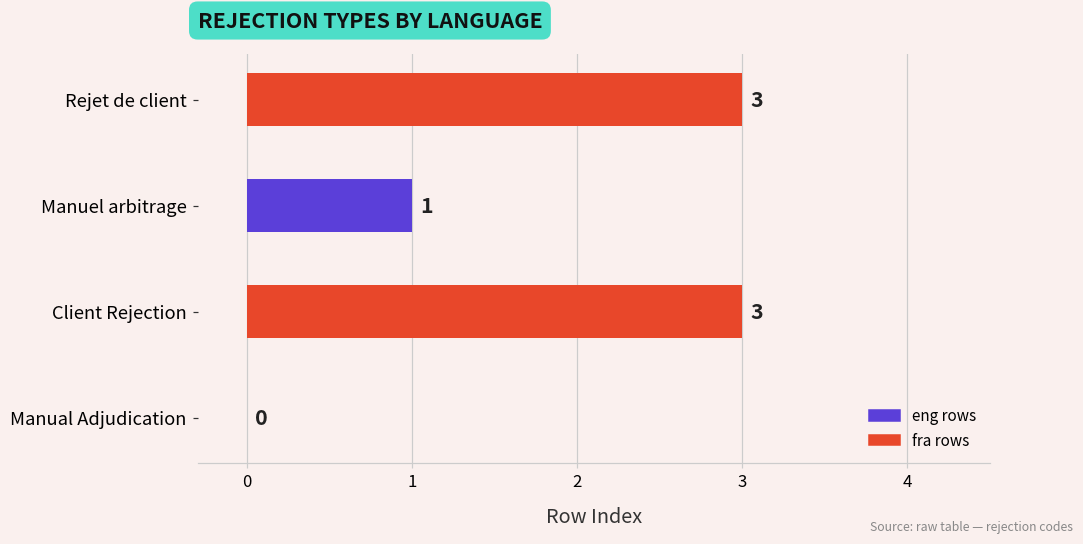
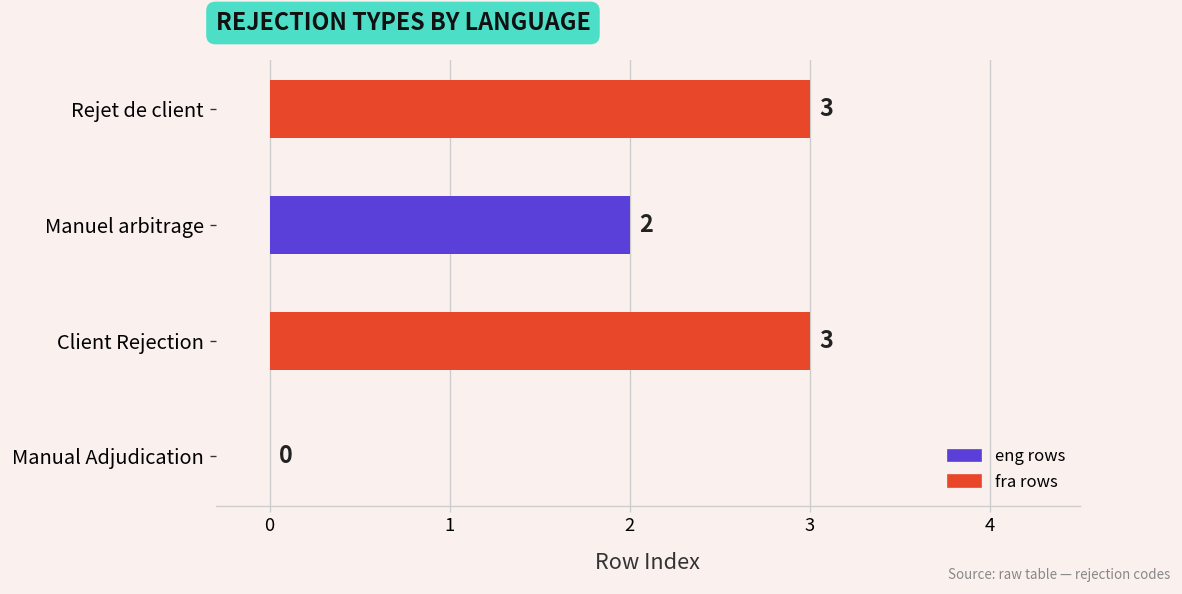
Manuel arbitrage: 1 -> 2
